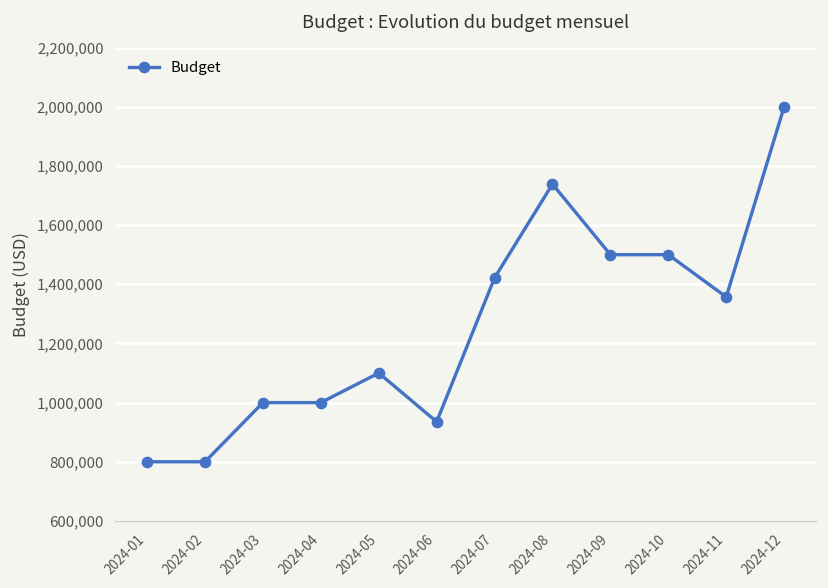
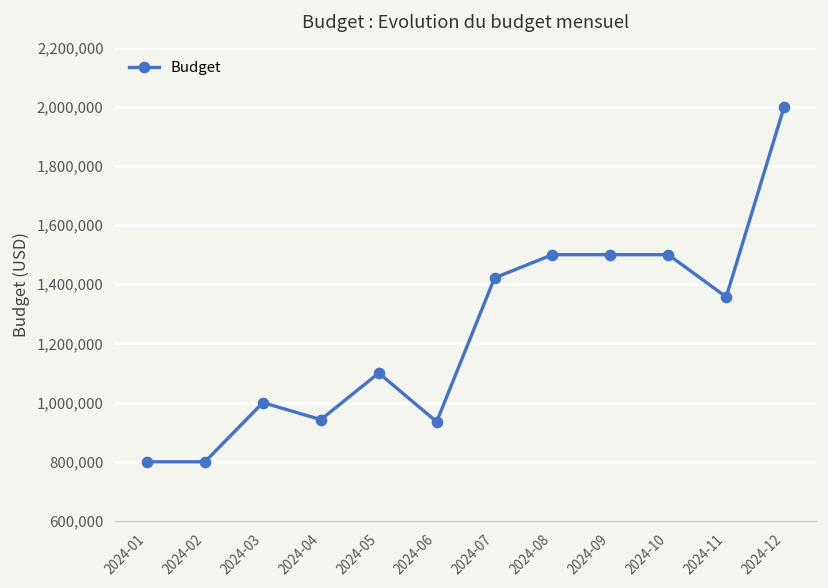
2024-04: 1,000,000 -> 940,000
2024-08: 1,740,000 -> 1,500,000
